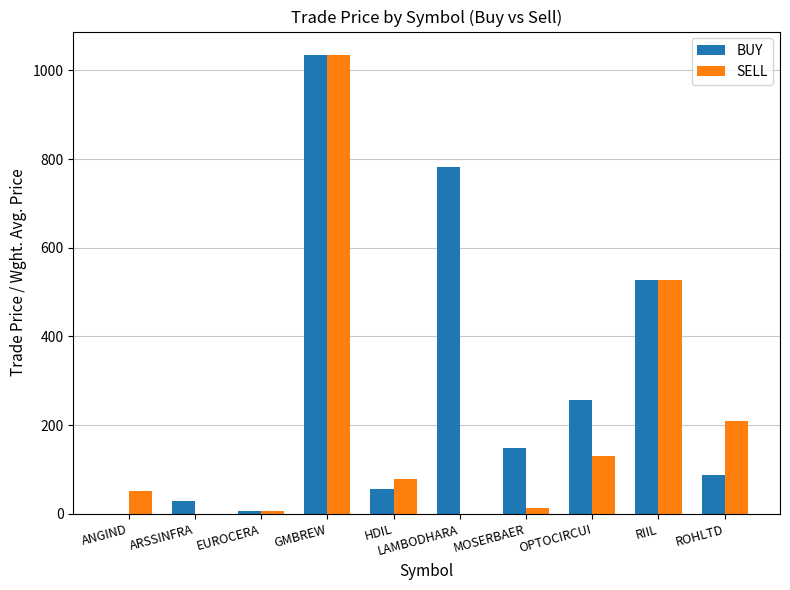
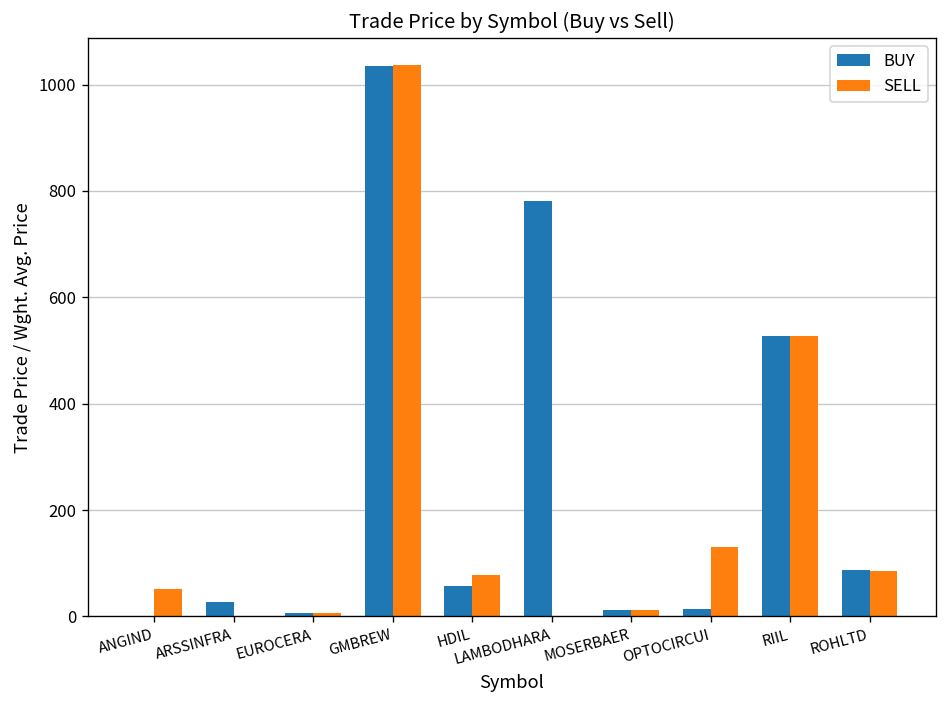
BUY, MOSERBAER: 150 -> 10
BUY, OPTOCIRCUI: 260 -> 10
SELL, ROHLTD: 210 -> 80
